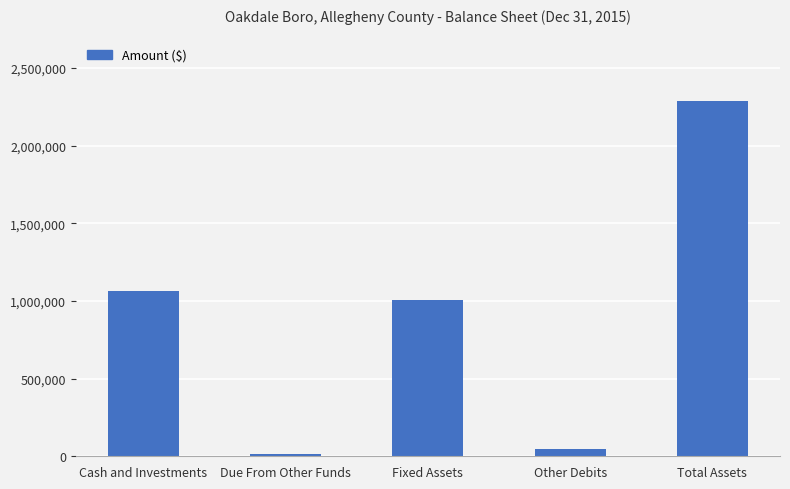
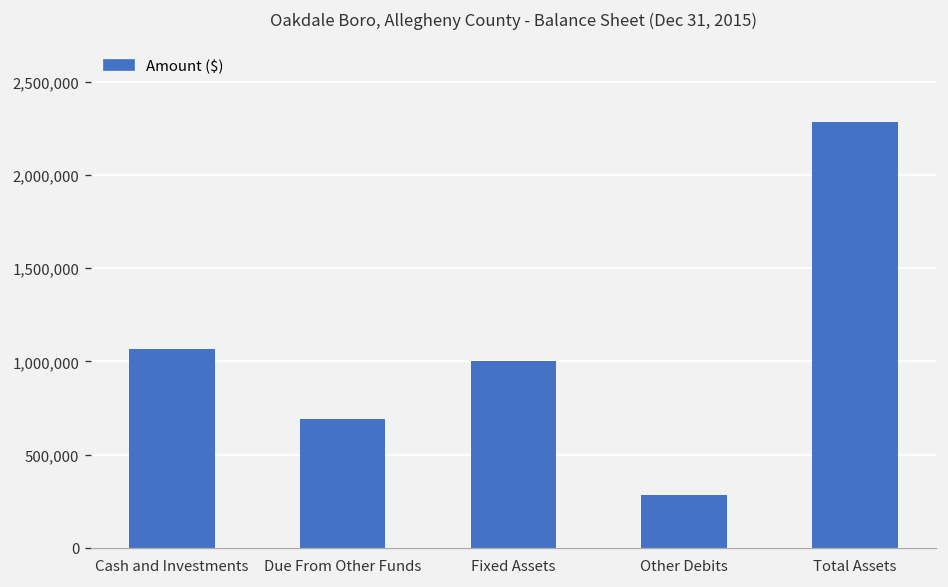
Due From Other Funds: 10,000 -> 690,000
Other Debits: 50,000 -> 280,000
